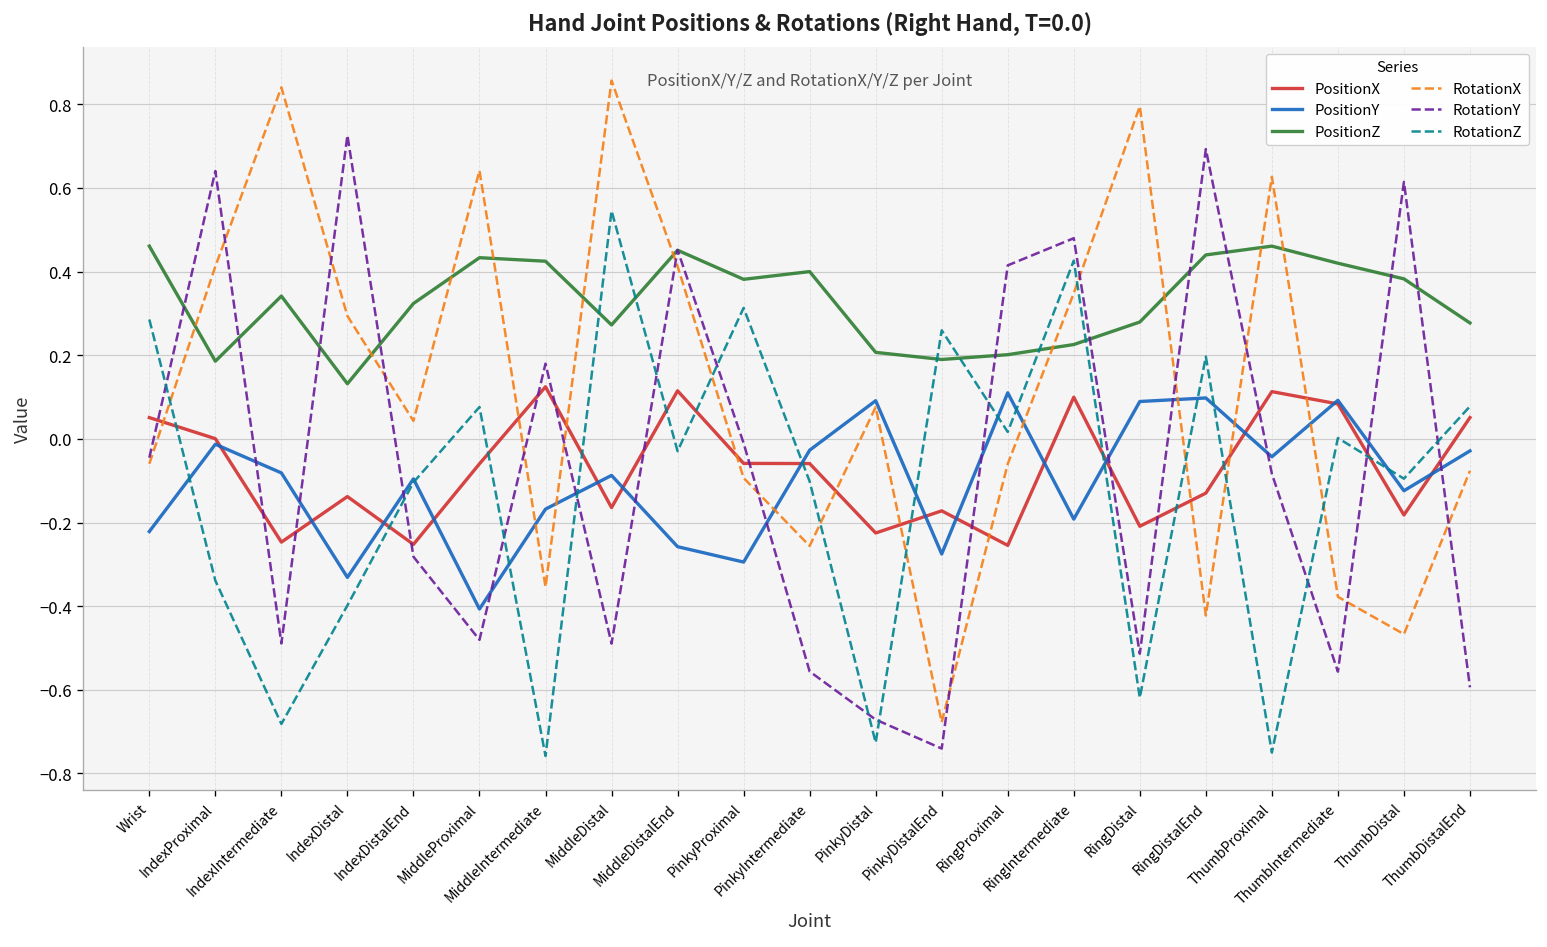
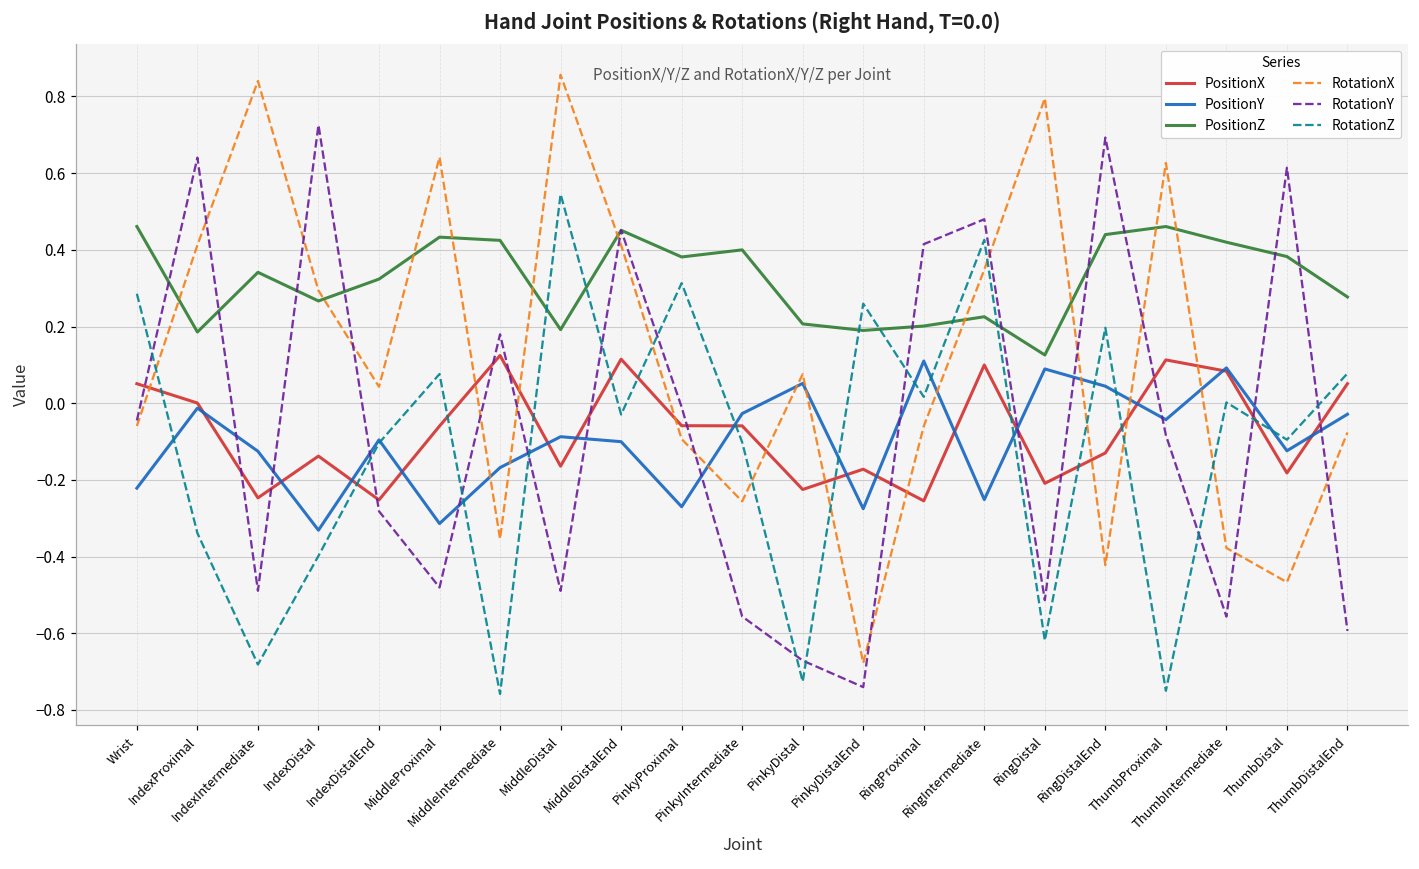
PositionY, IndexIntermediate: -0.08 -> -0.13
PositionZ, IndexDistal: 0.13 -> 0.27
PositionY, MiddleProximal: -0.41 -> -0.31
PositionZ, MiddleDistal: 0.27 -> 0.19
PositionY, MiddleDistalEnd: -0.26 -> -0.10
PositionY, PinkyProximal: -0.29 -> -0.27
PositionY, PinkyDistal: 0.09 -> 0.05
PositionY, RingIntermediate: -0.19 -> -0.25
PositionZ, RingDistal: 0.28 -> 0.13
PositionY, RingDistalEnd: 0.10 -> 0.04
